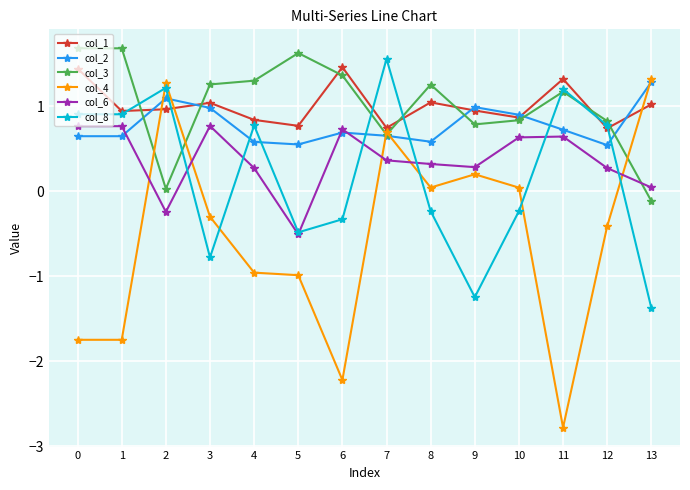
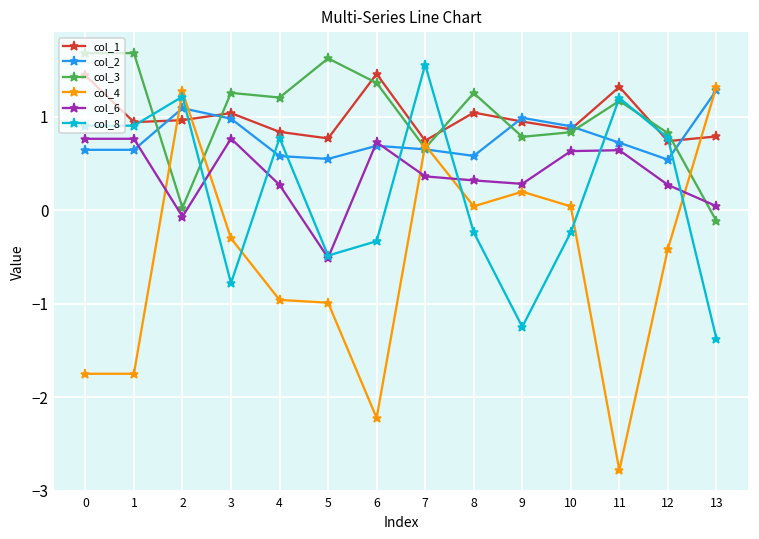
col_6, 2: -0.2 -> -0.1
col_3, 4: 1.3 -> 1.2
col_1, 13: 1.0 -> 0.8
